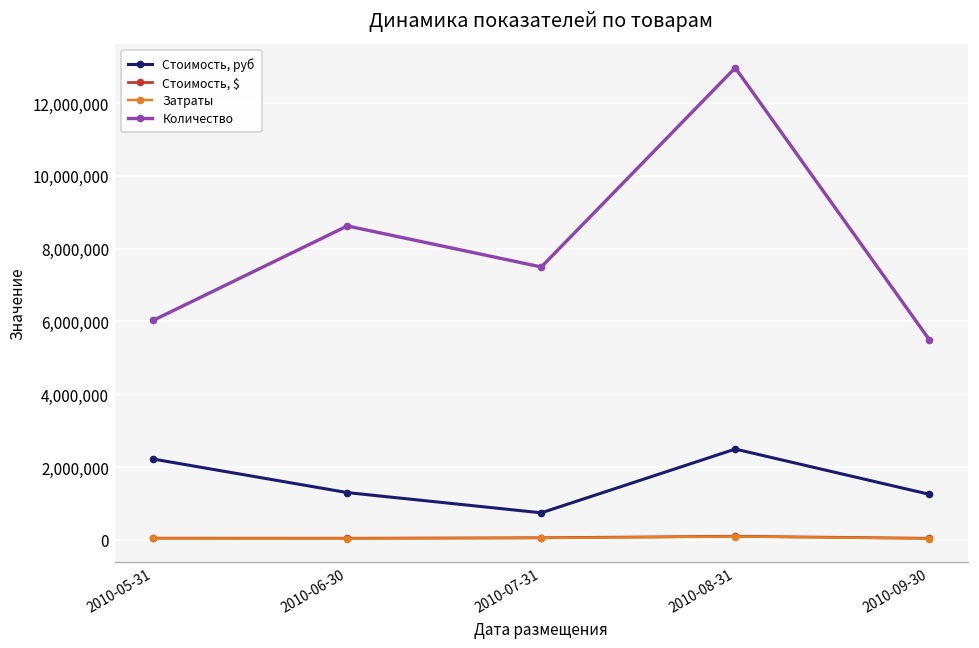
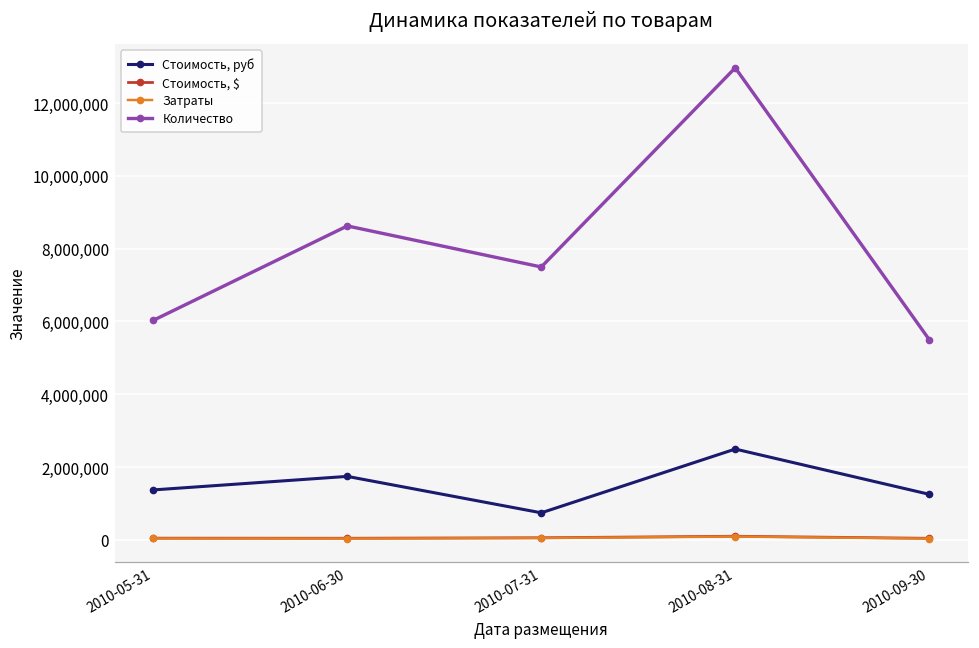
Стоимость, руб, 2010-05-31: 2,200,000 -> 1,400,000
Стоимость, руб, 2010-06-30: 1,300,000 -> 1,700,000
